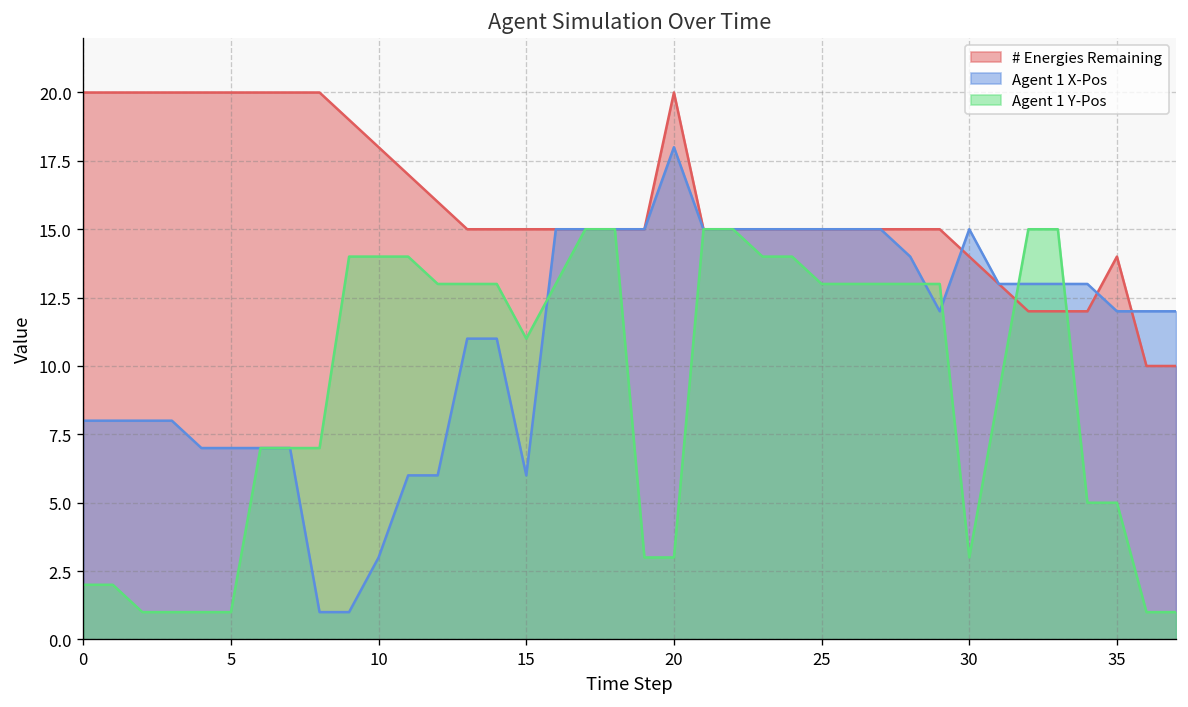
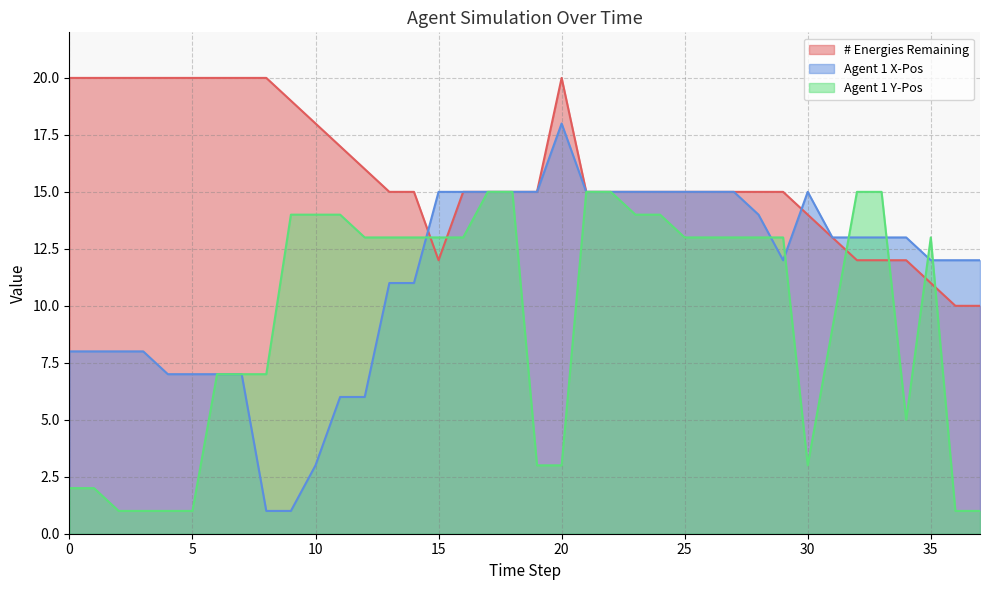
# Energies Remaining, 15: 15 -> 12
Agent 1 X-Pos, 15: 6 -> 15
Agent 1 Y-Pos, 15: 11 -> 13
# Energies Remaining, 35: 14 -> 11
Agent 1 Y-Pos, 35: 5 -> 13
